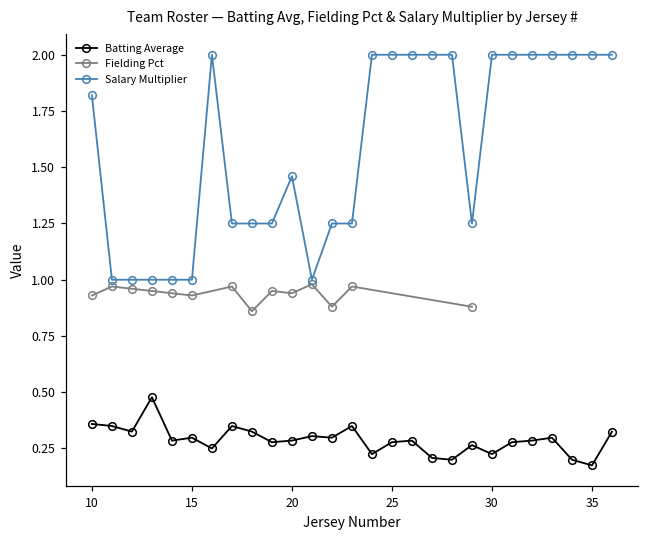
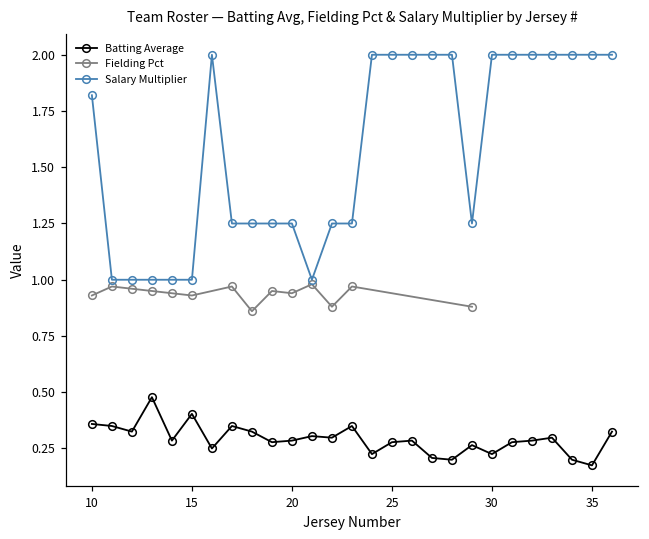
Batting Average, 15: 0.30 -> 0.40
Salary Multiplier, 20: 1.46 -> 1.25
